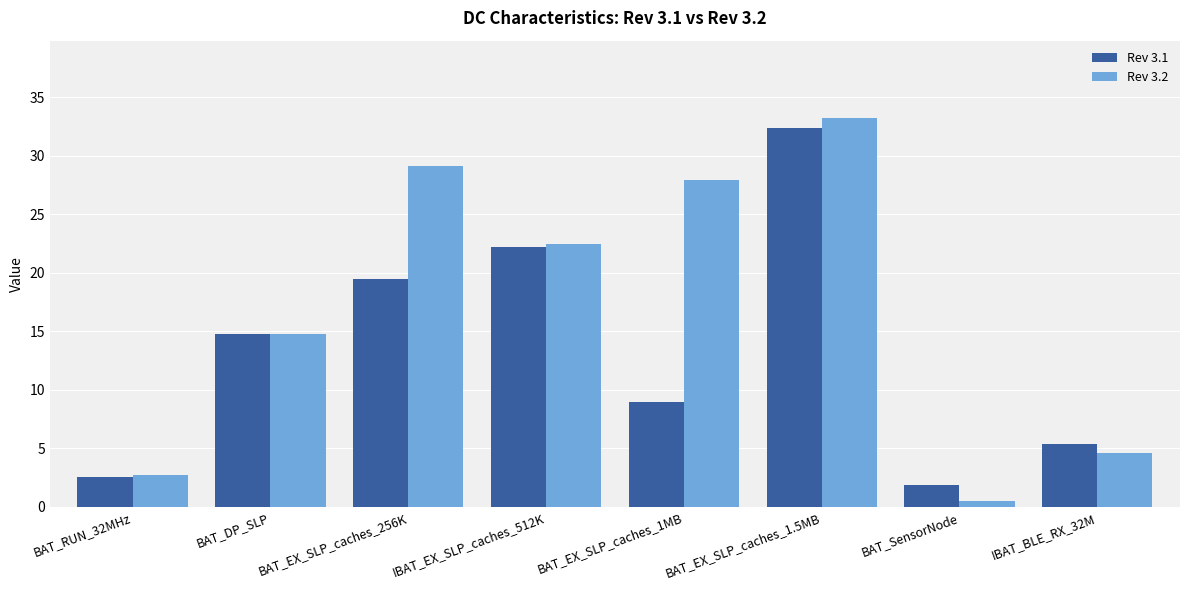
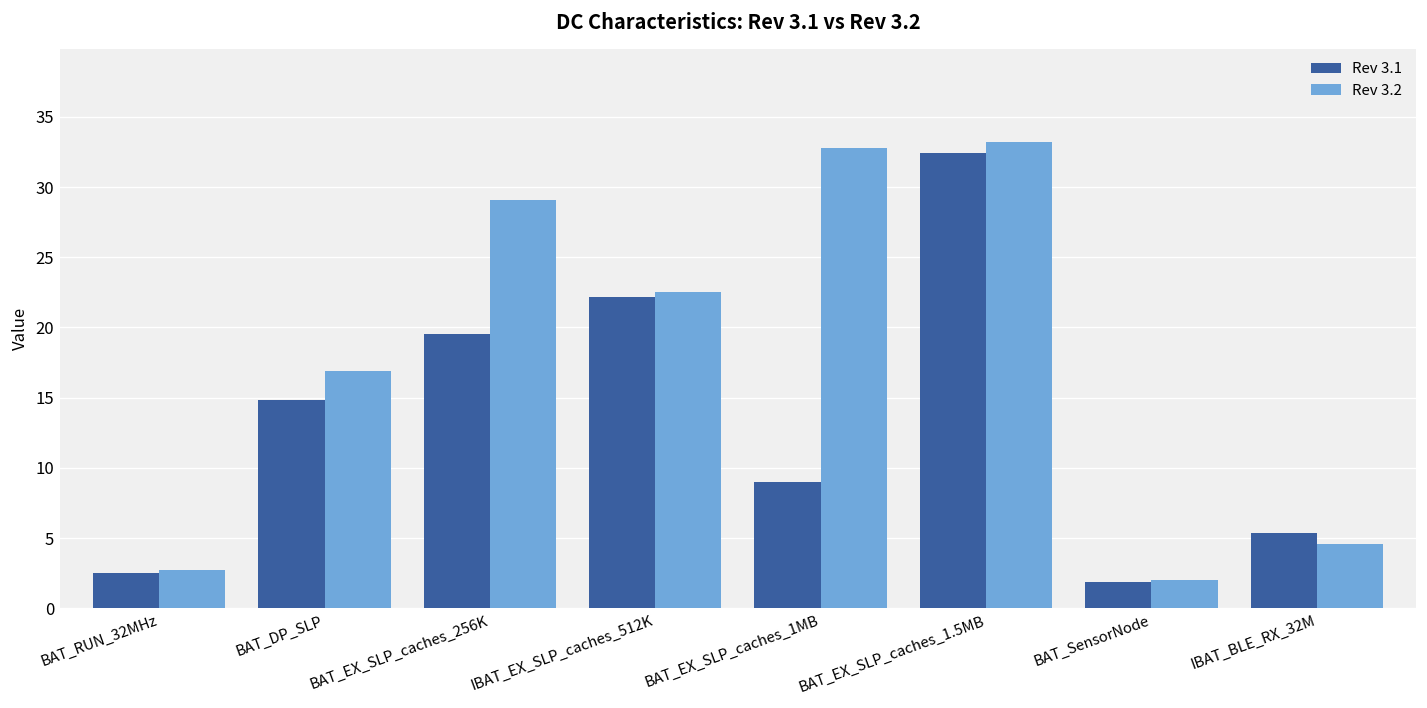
Rev 3.2, BAT_DP_SLP: 14.8 -> 16.9
Rev 3.2, BAT_EX_SLP_caches_1MB: 27.9 -> 32.8
Rev 3.2, BAT_SensorNode: 0.5 -> 2.1
